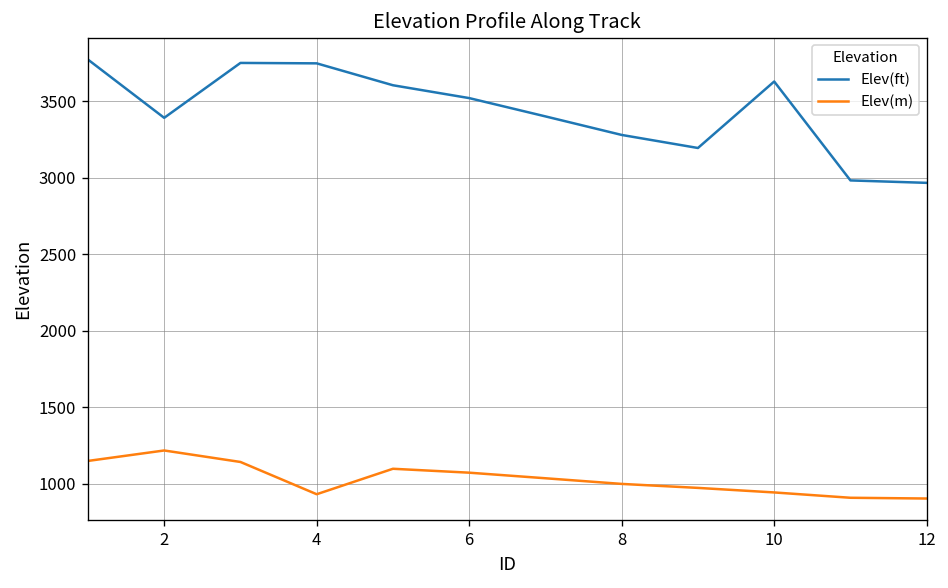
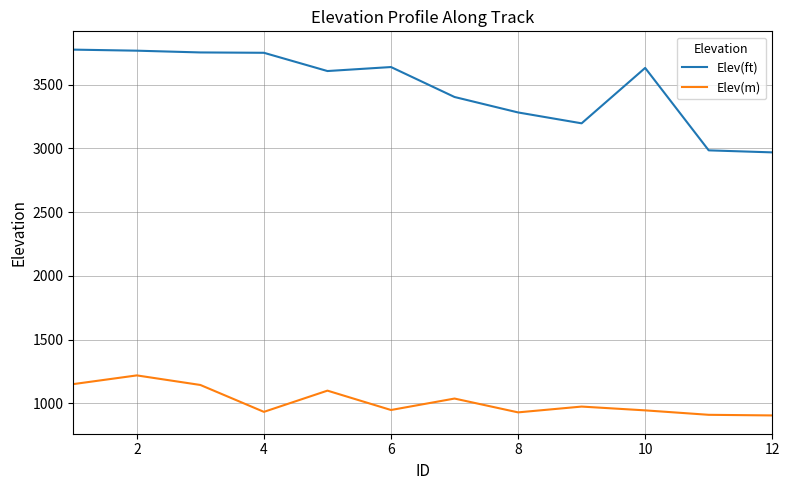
Elev(ft), 2: 3390 -> 3770
Elev(ft), 6: 3520 -> 3640
Elev(m), 6: 1070 -> 950
Elev(m), 8: 1000 -> 930
